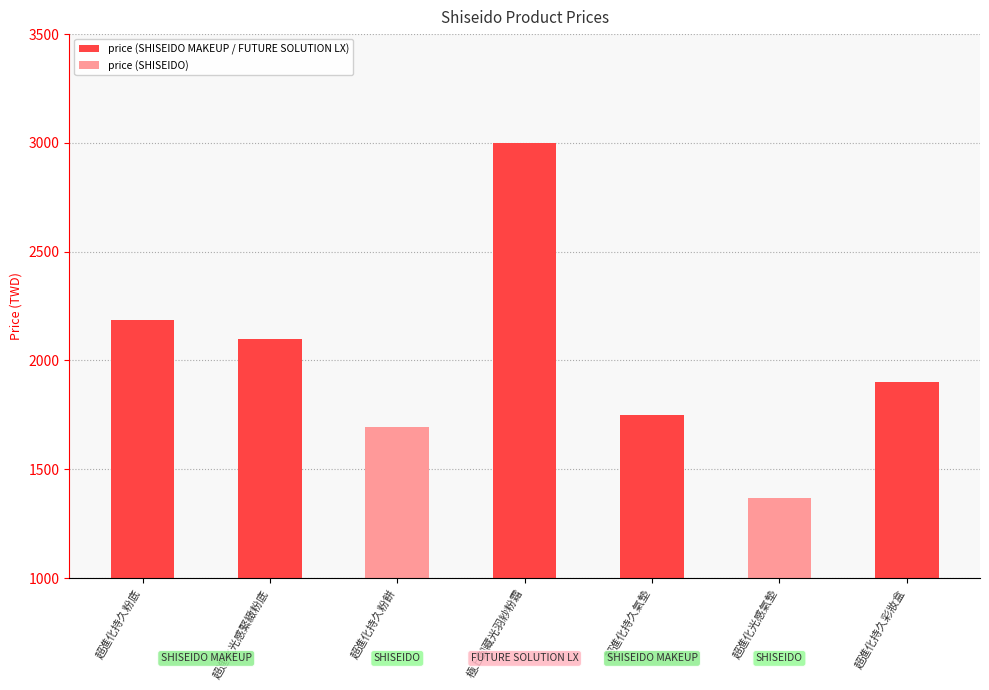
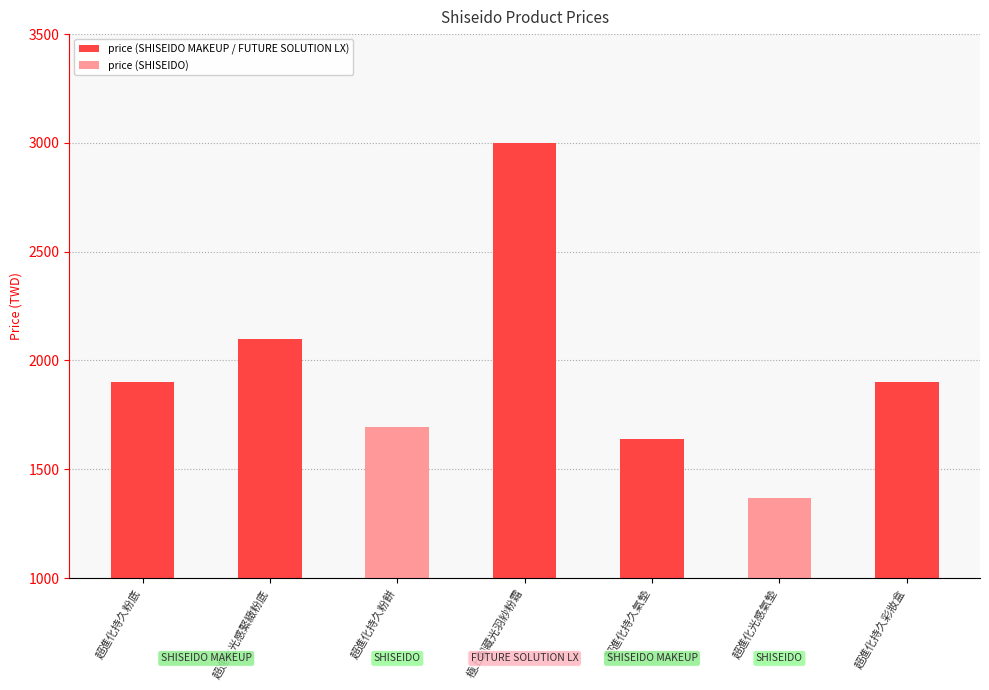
超進化持久粉底: 2180 -> 1900
超進化持久氣墊: 1750 -> 1640
